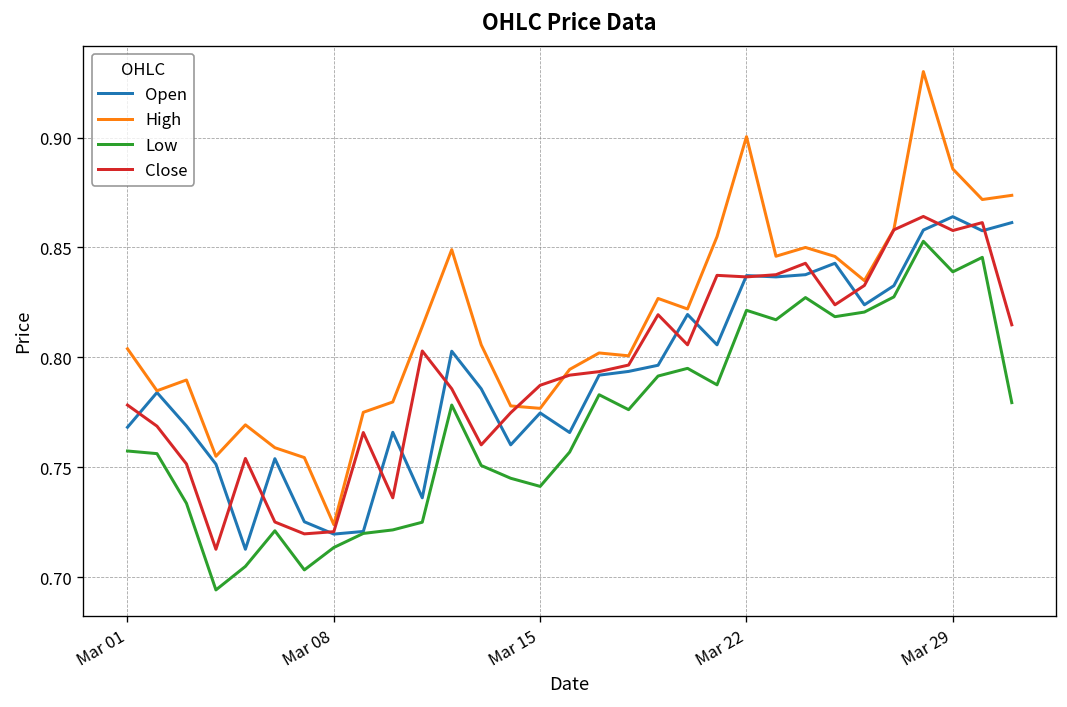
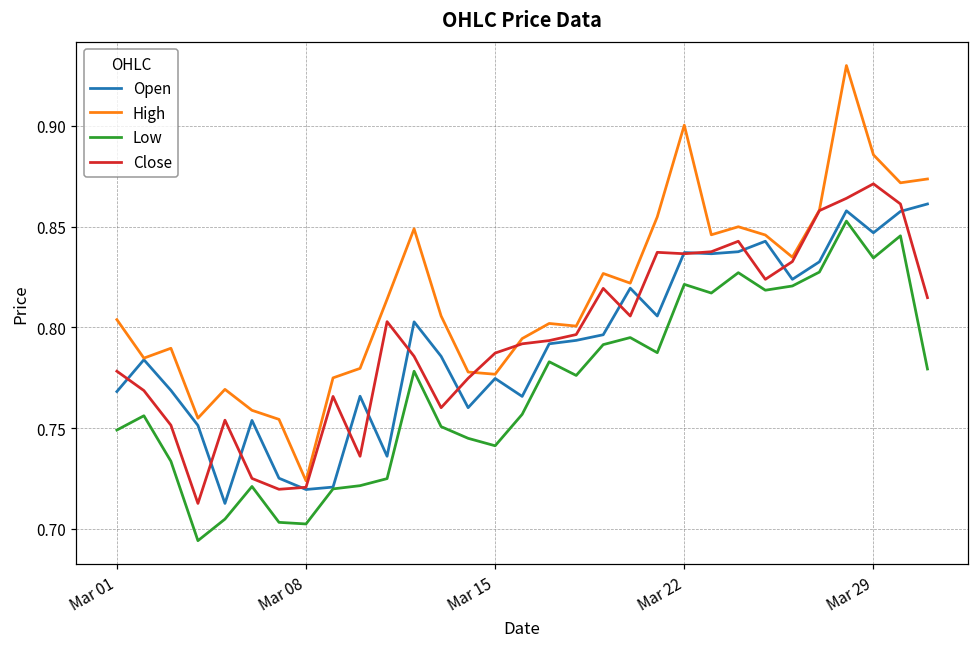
Low, Mar 01: 0.757 -> 0.749
Low, Mar 08: 0.714 -> 0.703
Open, Mar 29: 0.864 -> 0.847
Low, Mar 29: 0.839 -> 0.835
Close, Mar 29: 0.858 -> 0.871
